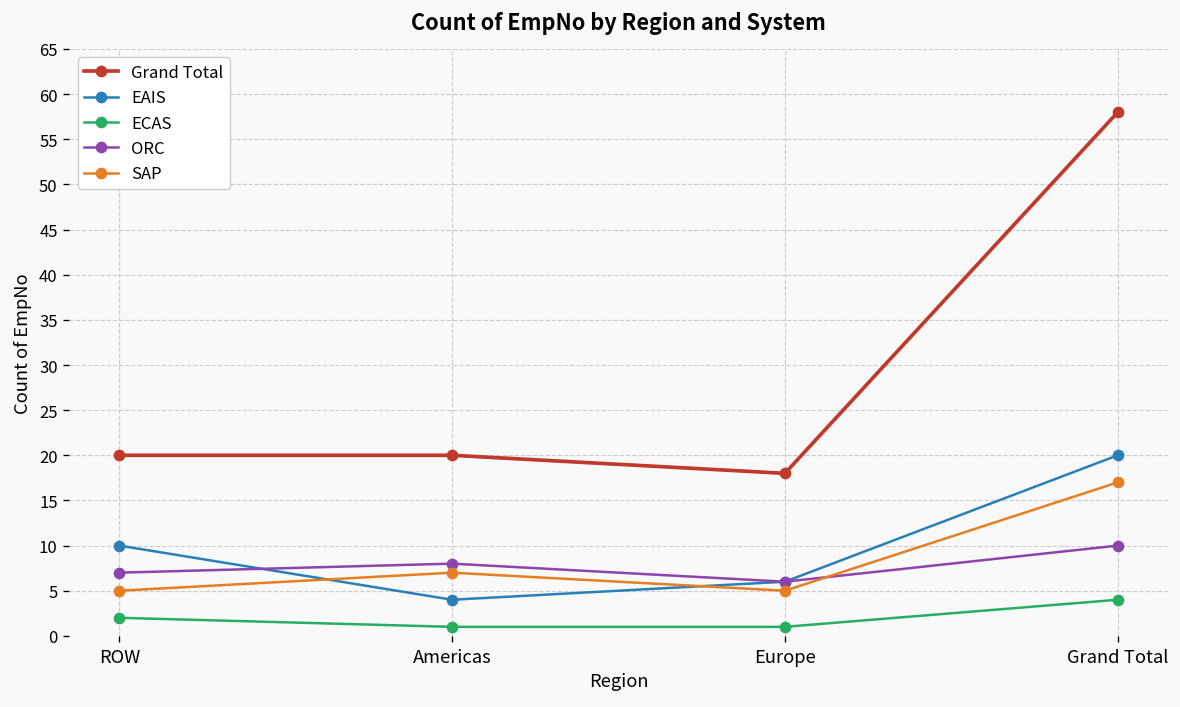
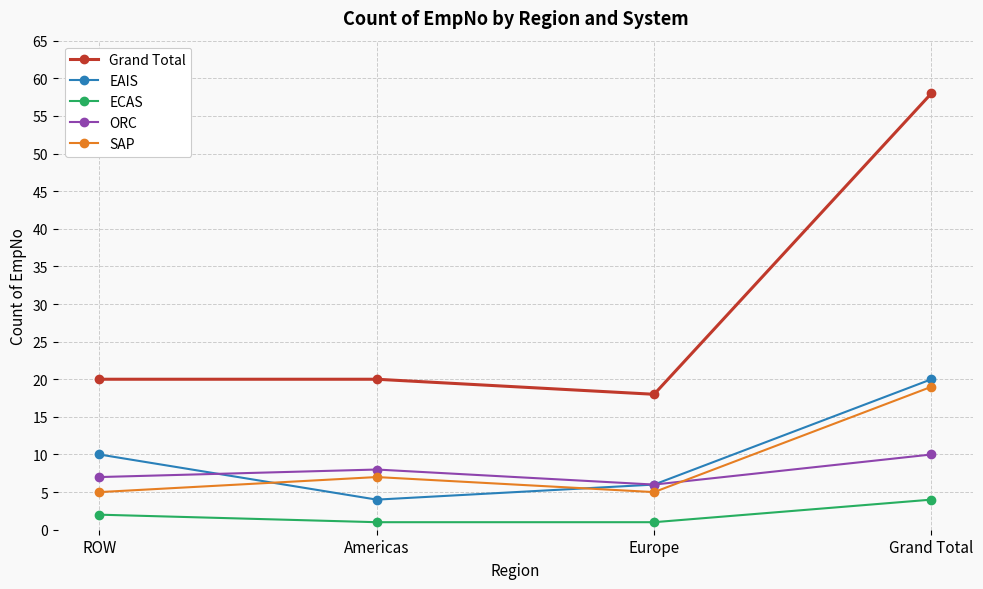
SAP, Grand Total: 17 -> 19
